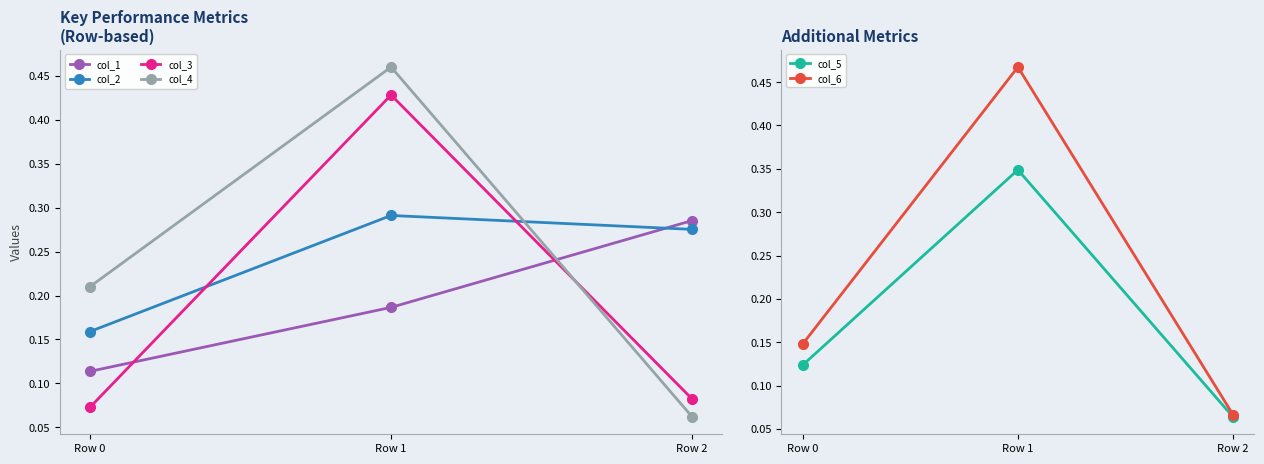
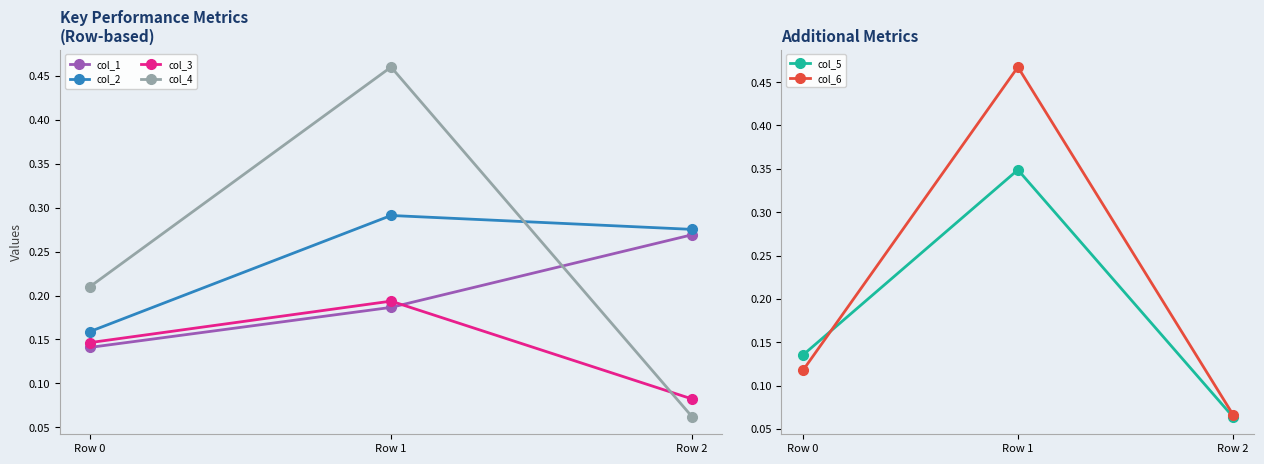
Key Performance Metrics (Row-based), col_1, Row 0: 0.11 -> 0.14
Key Performance Metrics (Row-based), col_3, Row 0: 0.07 -> 0.15
Key Performance Metrics (Row-based), col_3, Row 1: 0.43 -> 0.19
Key Performance Metrics (Row-based), col_1, Row 2: 0.29 -> 0.27
Additional Metrics, col_5, Row 0: 0.12 -> 0.14
Additional Metrics, col_6, Row 0: 0.15 -> 0.12
